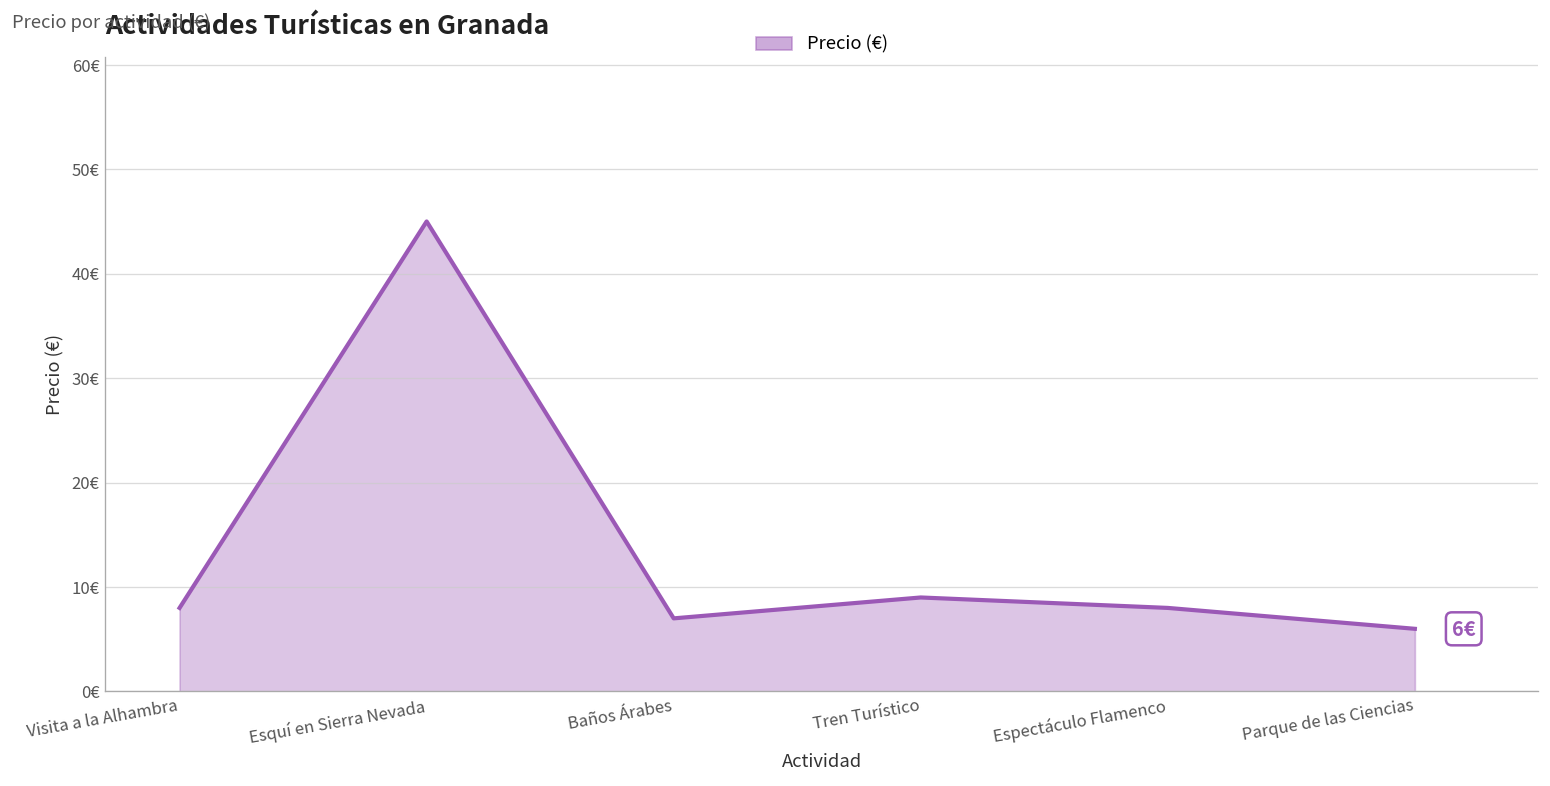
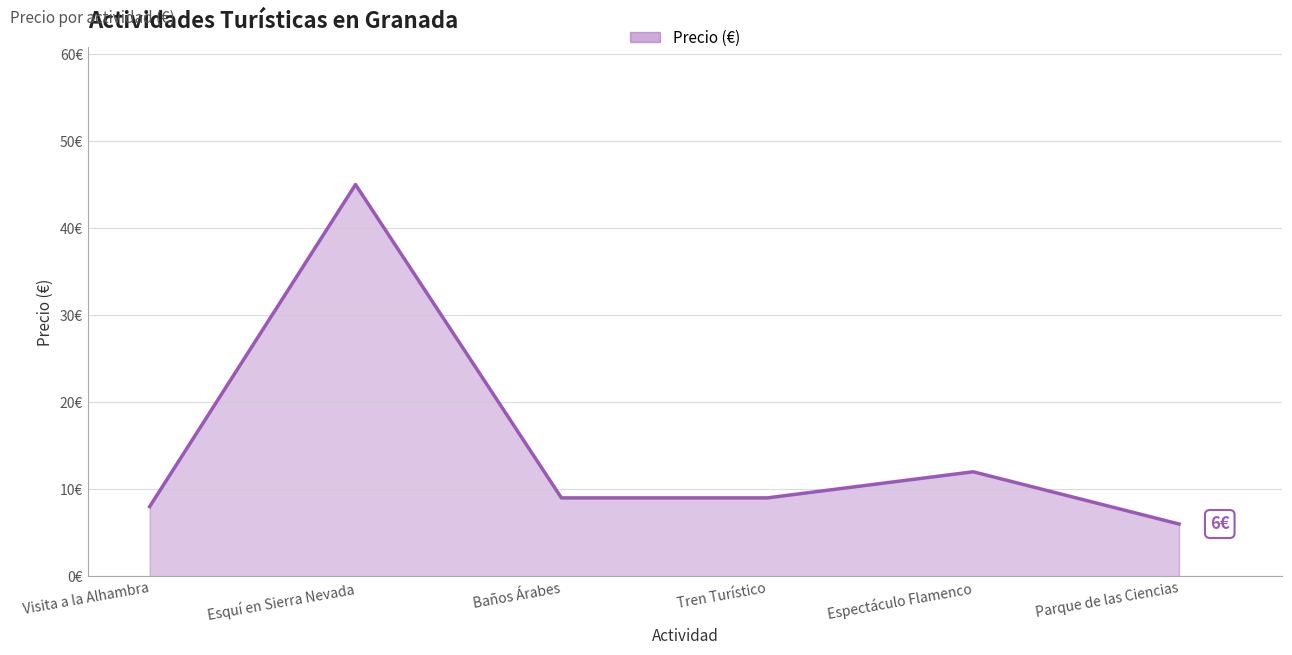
Baños Árabes: 7€ -> 9€
Espectáculo Flamenco: 8€ -> 12€
